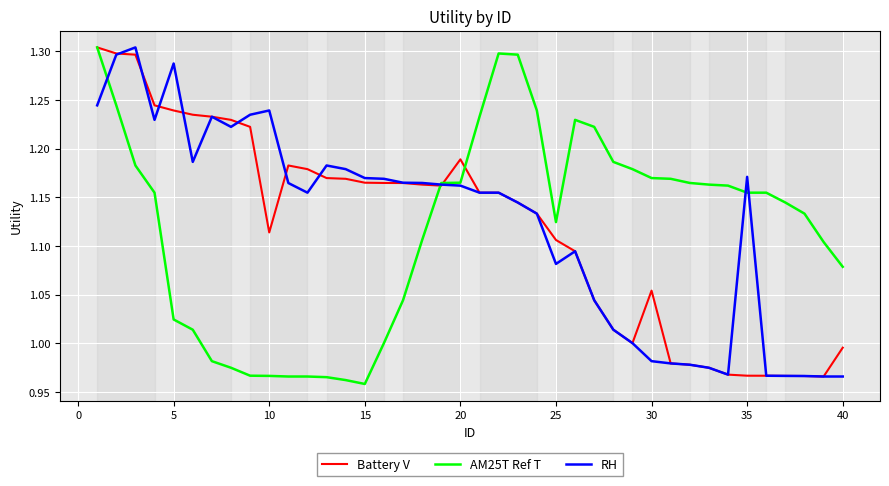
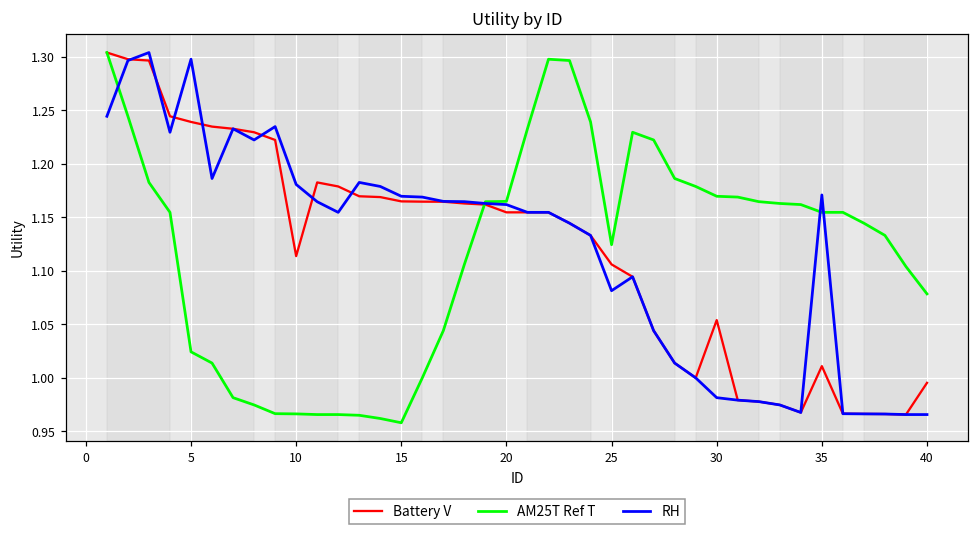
RH, 5: 1.29 -> 1.30
RH, 10: 1.24 -> 1.18
Battery V, 20: 1.19 -> 1.15
Battery V, 35: 0.97 -> 1.01
